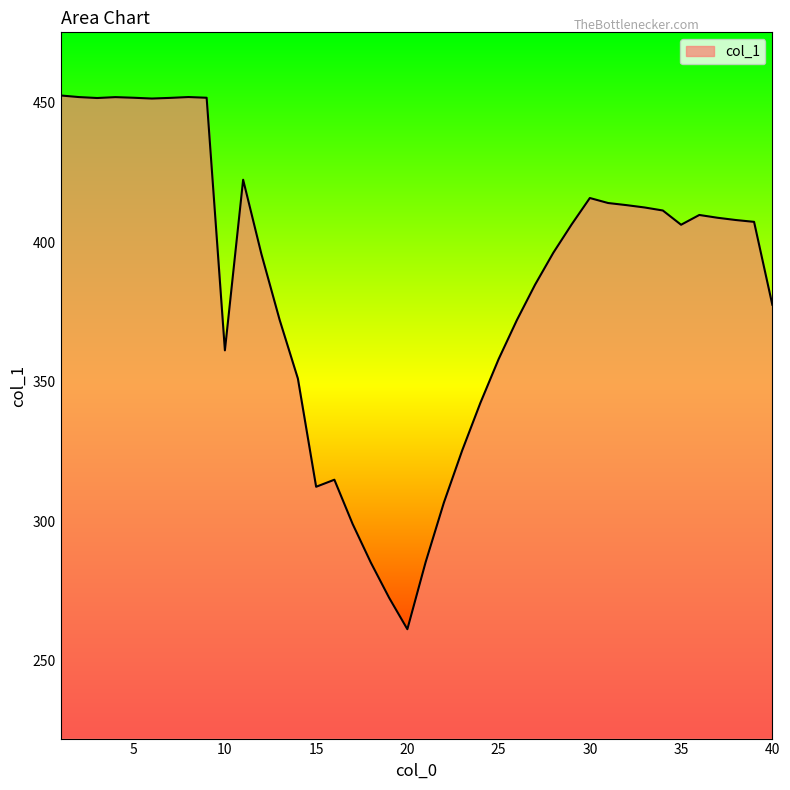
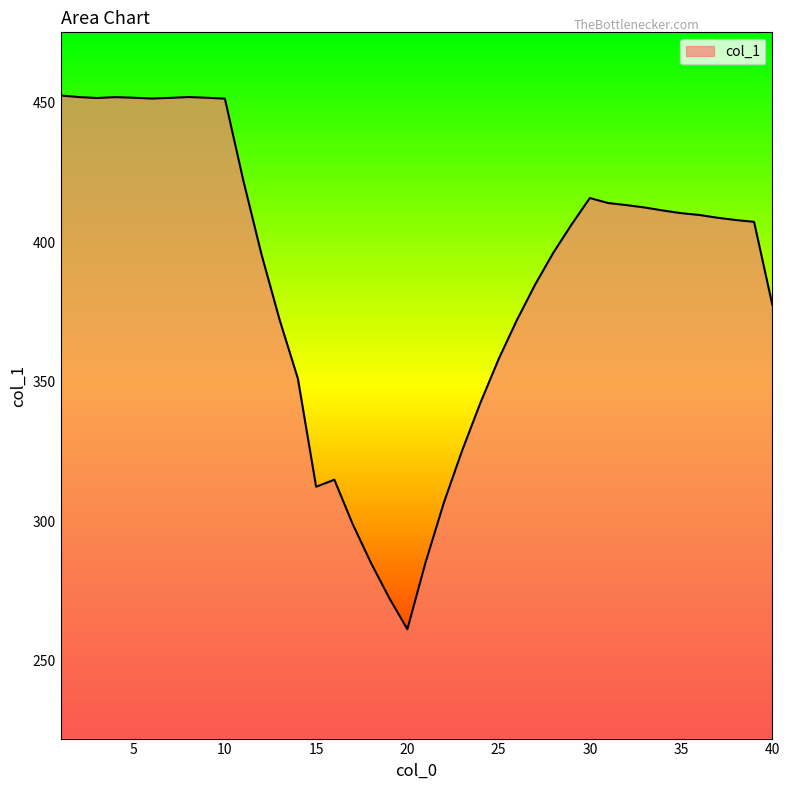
10: 361 -> 451
35: 406 -> 410
